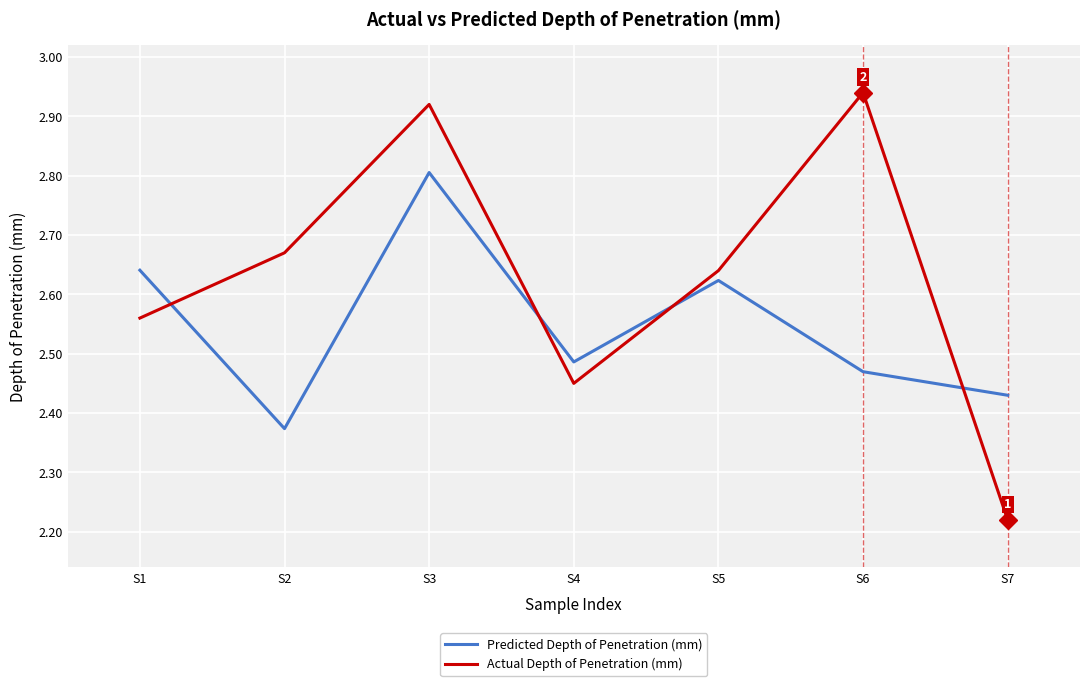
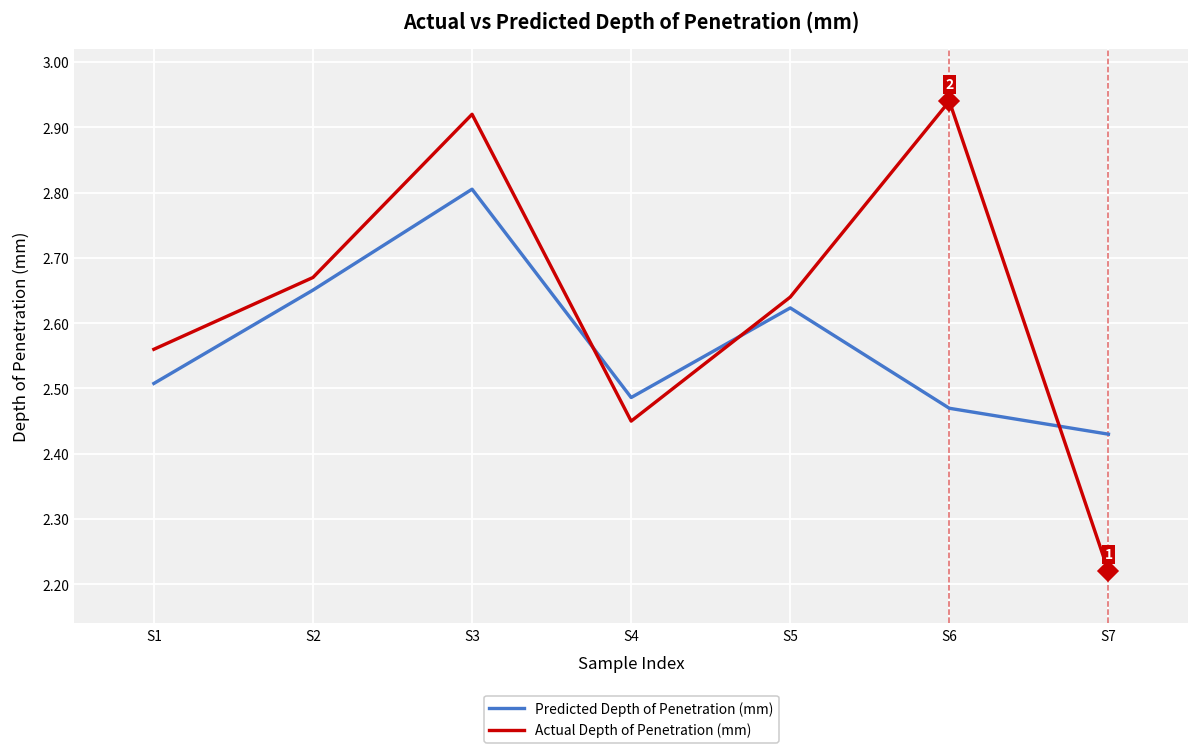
Predicted Depth of Penetration (mm), S1: 2.64 -> 2.51
Predicted Depth of Penetration (mm), S2: 2.37 -> 2.65
